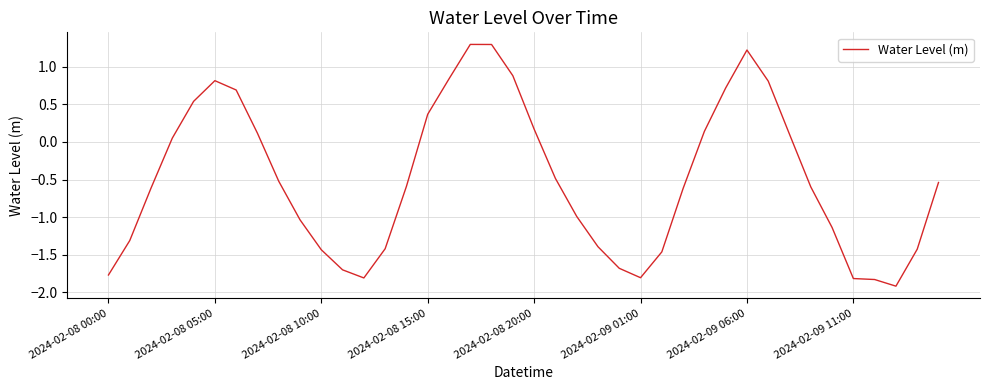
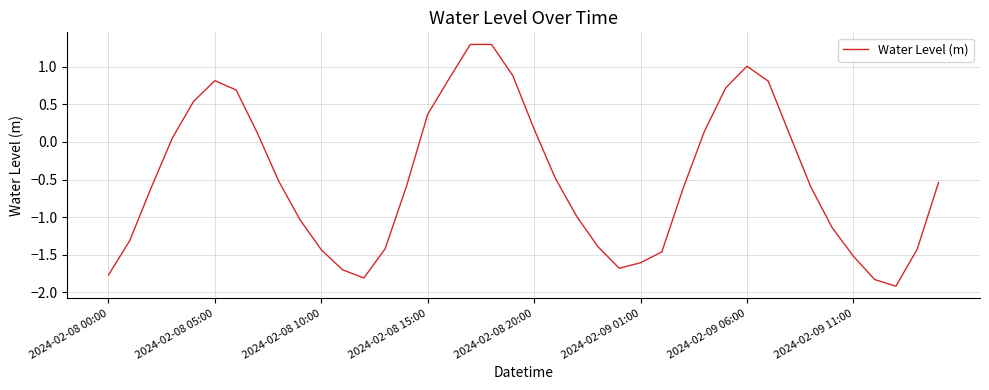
2024-02-09 01:00: -1.8 -> -1.6
2024-02-09 06:00: 1.2 -> 1.0
2024-02-09 11:00: -1.8 -> -1.5
